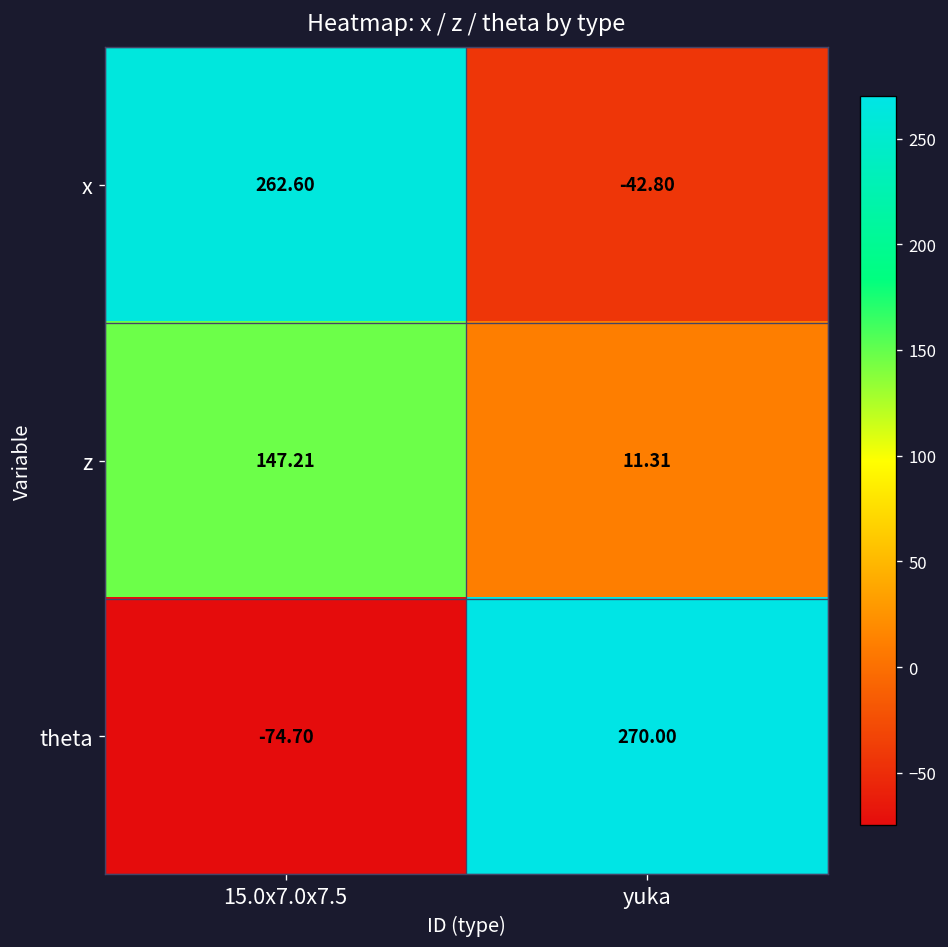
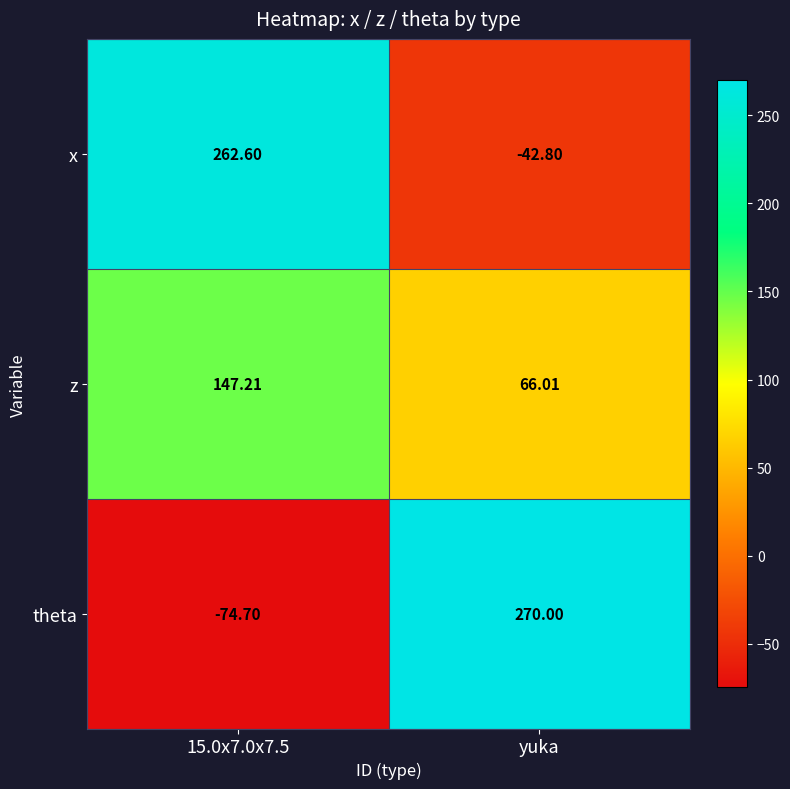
z, yuka: 11.31 -> 66.01
